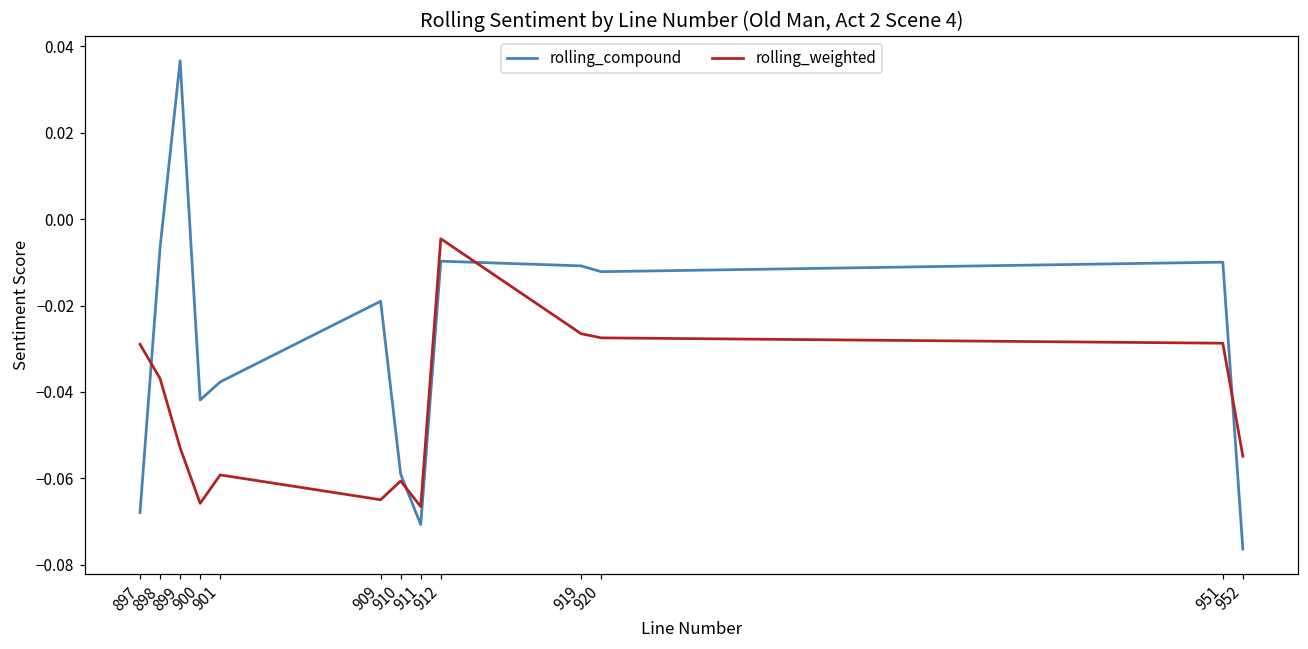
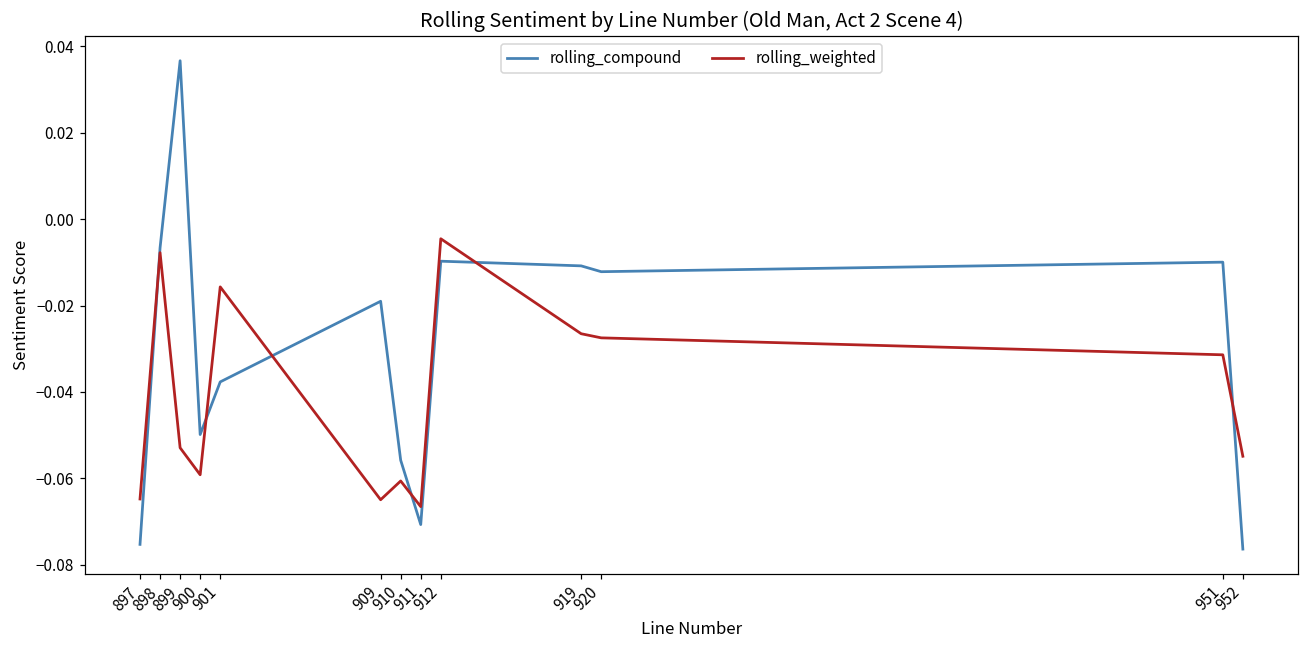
rolling_compound, 897: -0.068 -> -0.075
rolling_weighted, 897: -0.029 -> -0.065
rolling_weighted, 898: -0.037 -> -0.008
rolling_compound, 900: -0.042 -> -0.050
rolling_weighted, 900: -0.066 -> -0.059
rolling_weighted, 901: -0.059 -> -0.016
rolling_compound, 910: -0.059 -> -0.056
rolling_weighted, 951: -0.029 -> -0.031
